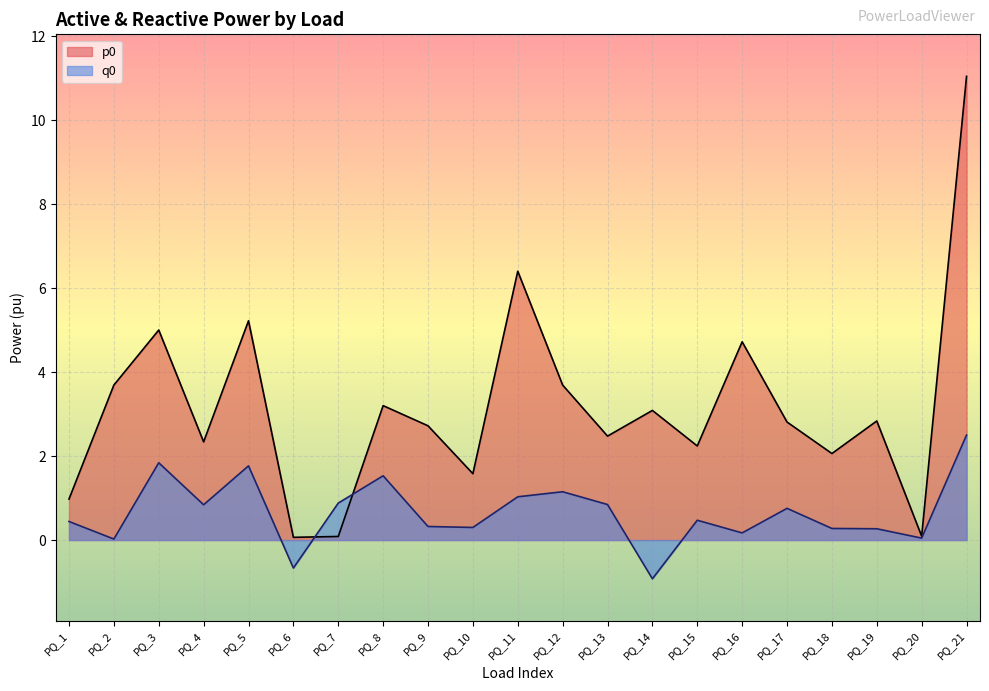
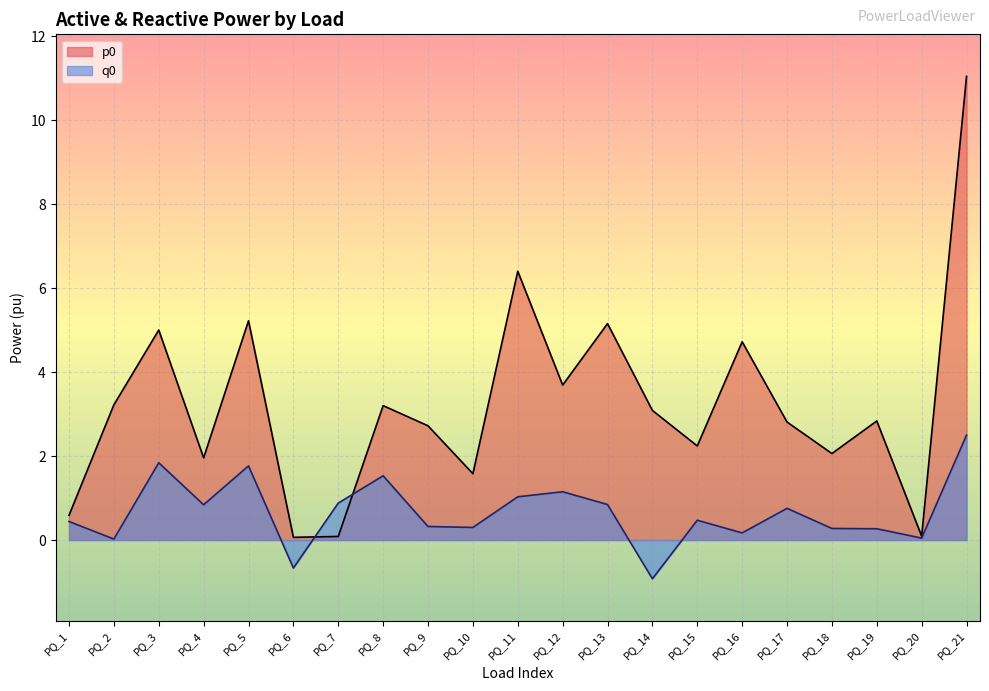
p0, PQ_1: 1.0 -> 0.6
p0, PQ_2: 3.7 -> 3.2
p0, PQ_4: 2.3 -> 2.0
p0, PQ_13: 2.5 -> 5.2
